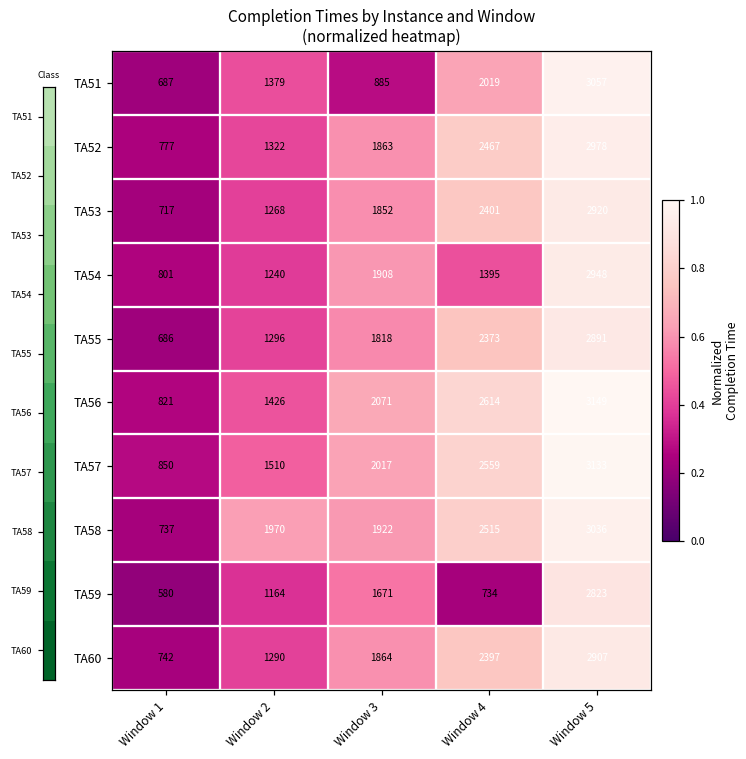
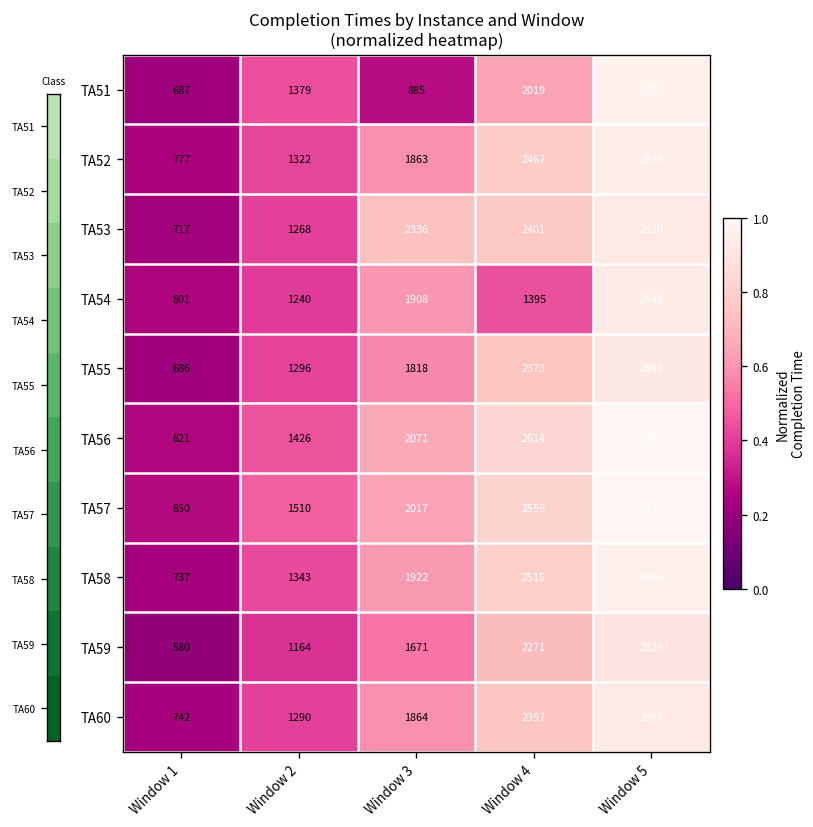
TA53, Window 3: 1852 -> 2336
TA58, Window 2: 1970 -> 1343
TA59, Window 4: 734 -> 2271
